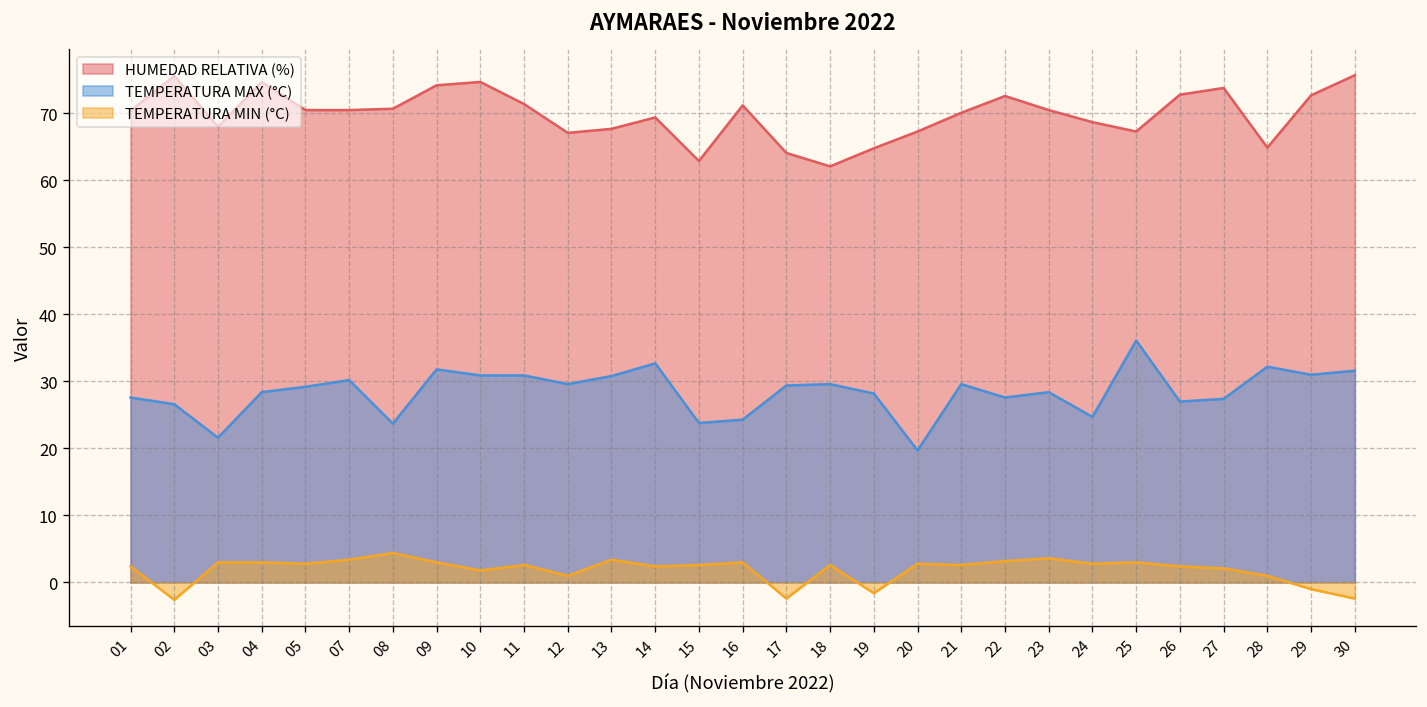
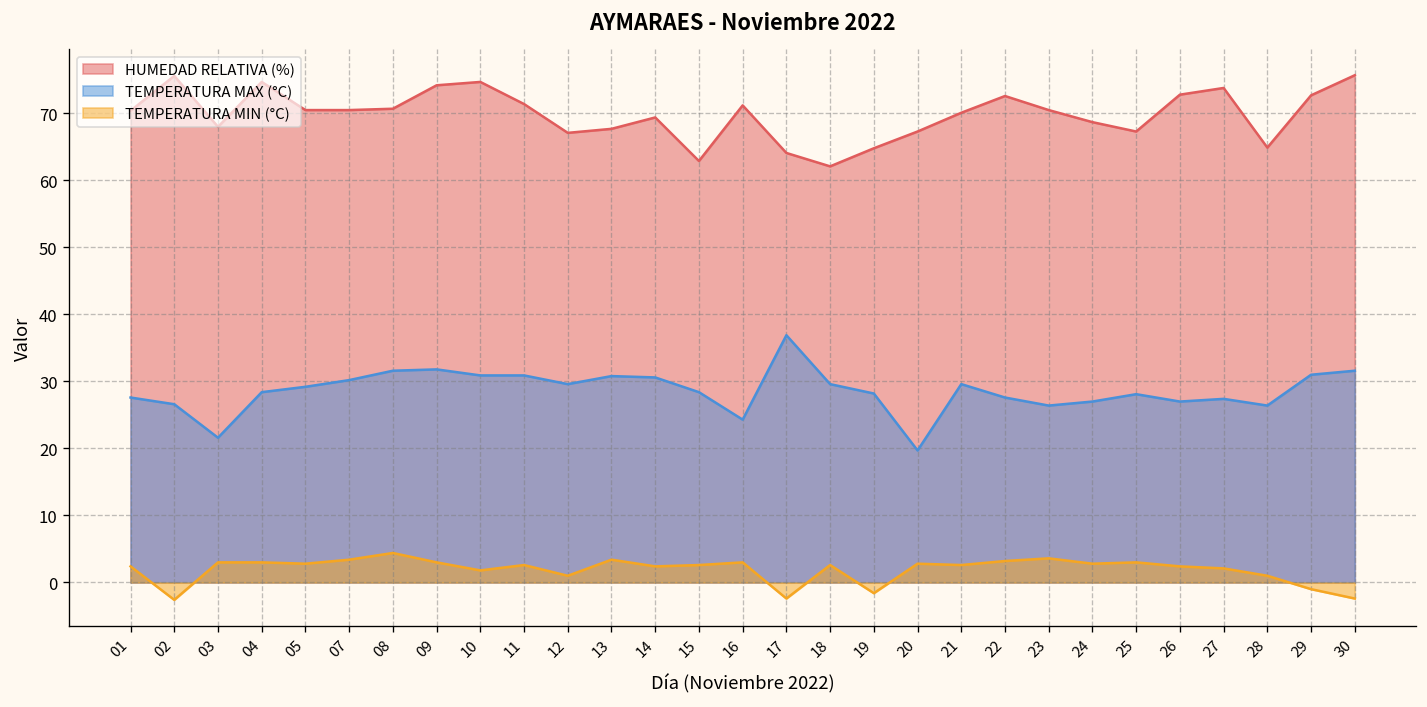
TEMPERATURA MAX (°C), 08: 24 -> 32
TEMPERATURA MAX (°C), 14: 33 -> 31
TEMPERATURA MAX (°C), 15: 24 -> 28
TEMPERATURA MAX (°C), 17: 29 -> 37
TEMPERATURA MAX (°C), 23: 28 -> 26
TEMPERATURA MAX (°C), 24: 25 -> 27
TEMPERATURA MAX (°C), 25: 36 -> 28
TEMPERATURA MAX (°C), 28: 32 -> 26
